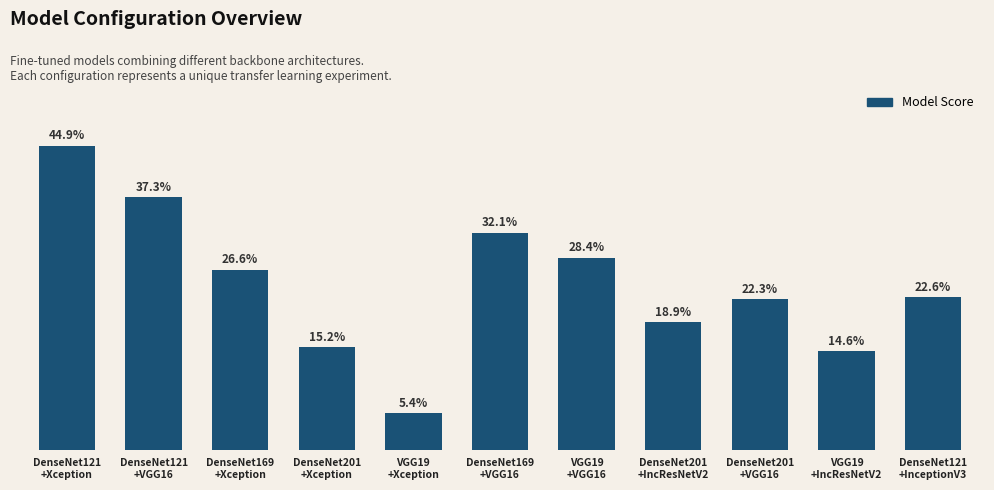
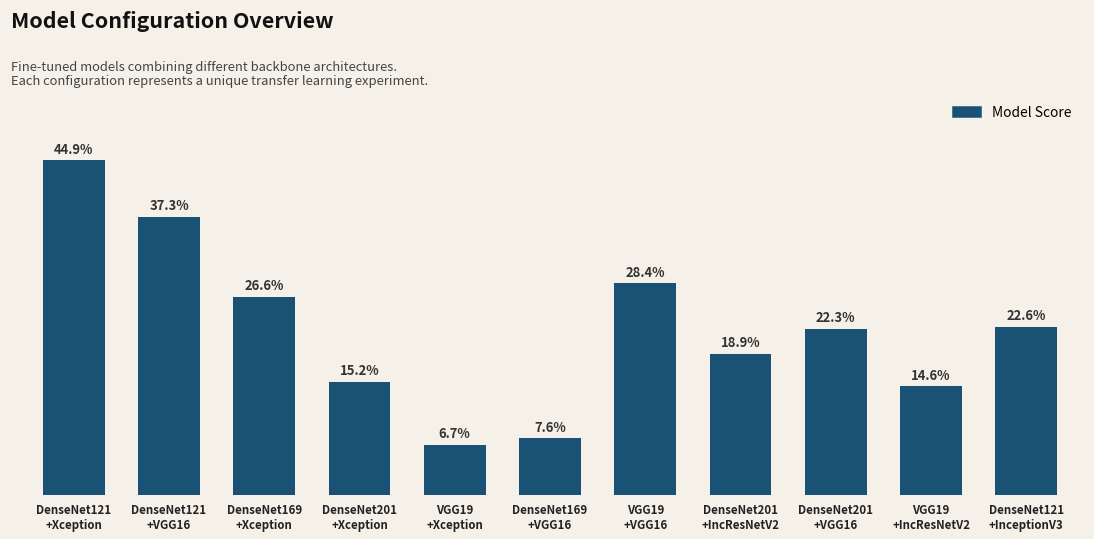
VGG19 +Xception: 5.4% -> 6.7%
DenseNet169 +VGG16: 32.1% -> 7.6%
